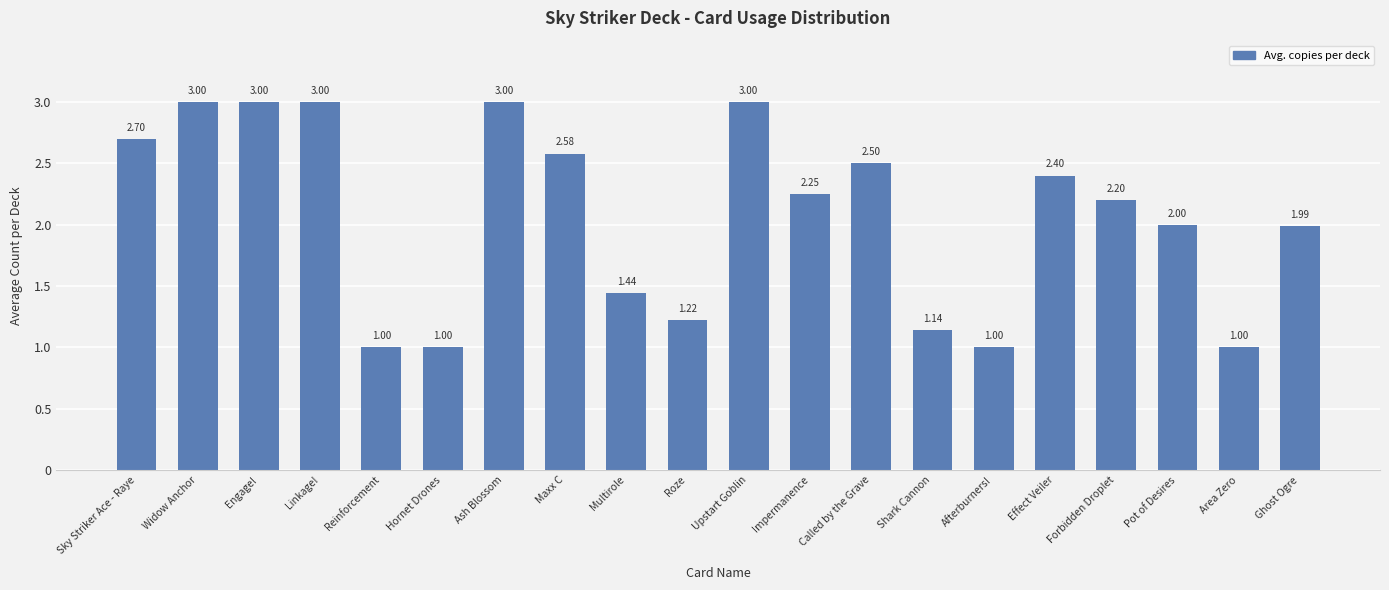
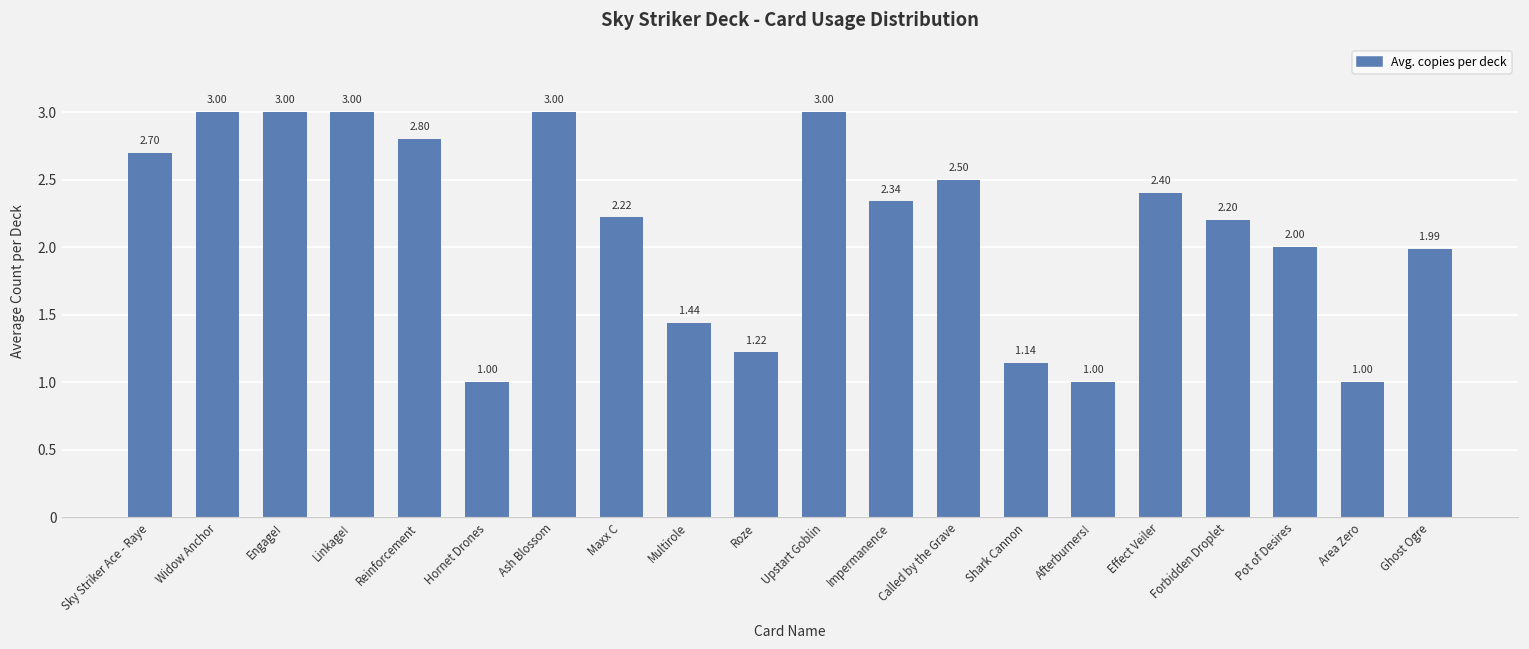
Reinforcement: 1.00 -> 2.80
Maxx C: 2.58 -> 2.22
Impermanence: 2.25 -> 2.34
